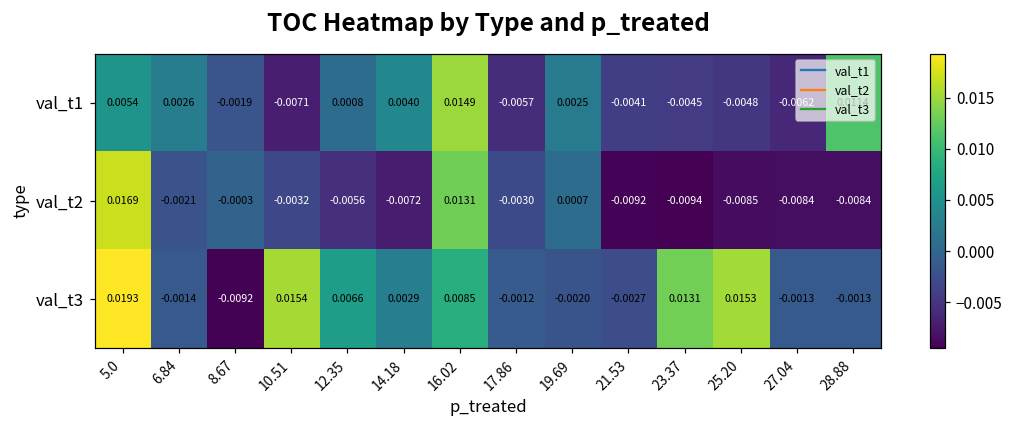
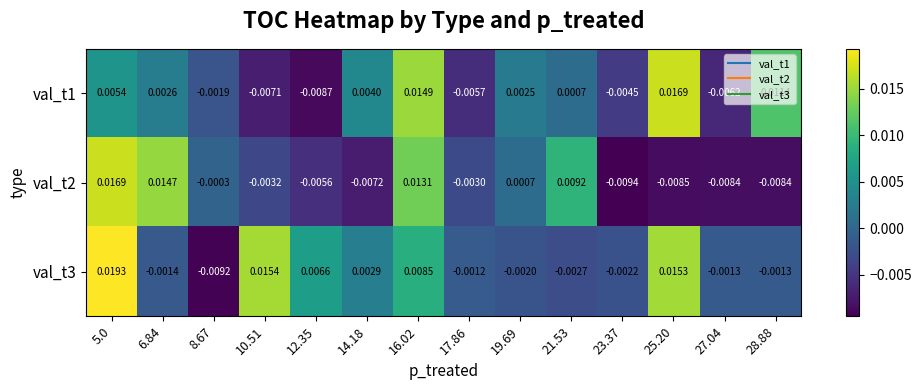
val_t1, 12.35: 0.0008 -> -0.0087
val_t1, 21.53: -0.0041 -> 0.0007
val_t1, 25.20: -0.0048 -> 0.0169
val_t2, 6.84: -0.0021 -> 0.0147
val_t2, 21.53: -0.0092 -> 0.0092
val_t3, 23.37: 0.0131 -> -0.0022
